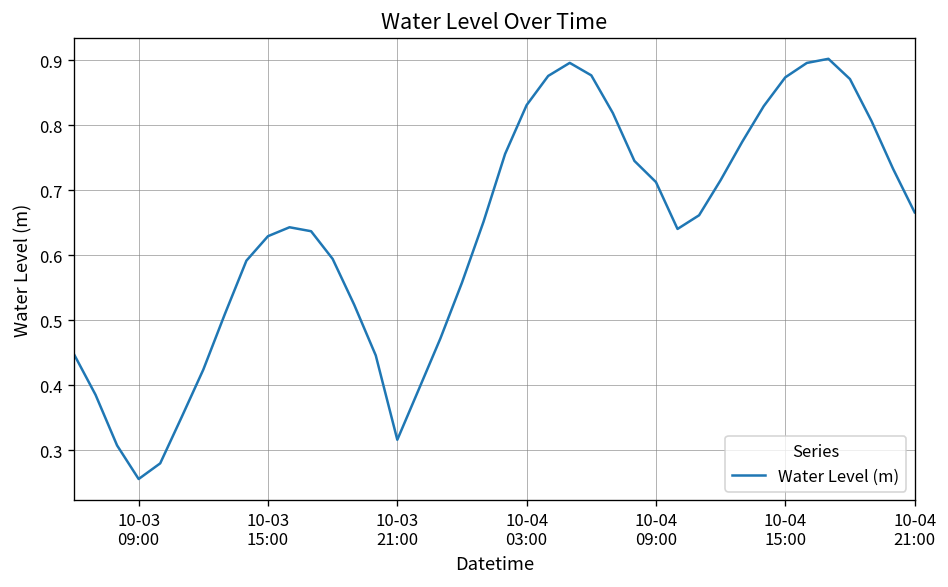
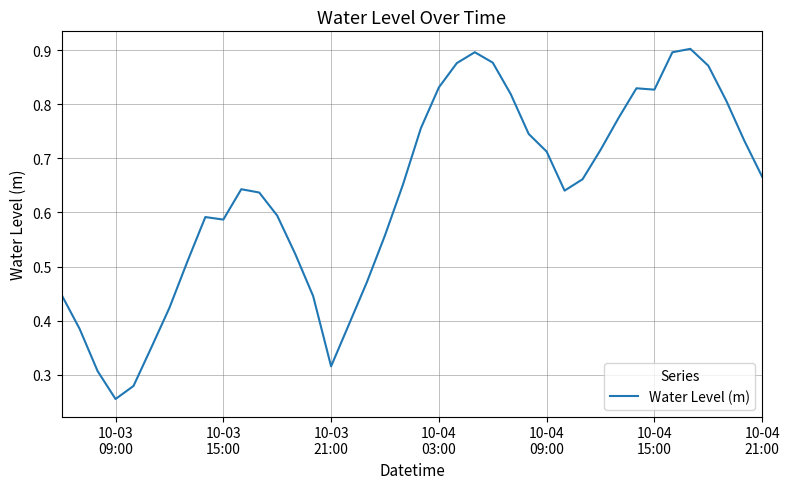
10-03 15:00: 0.63 -> 0.59
10-04 15:00: 0.87 -> 0.83
